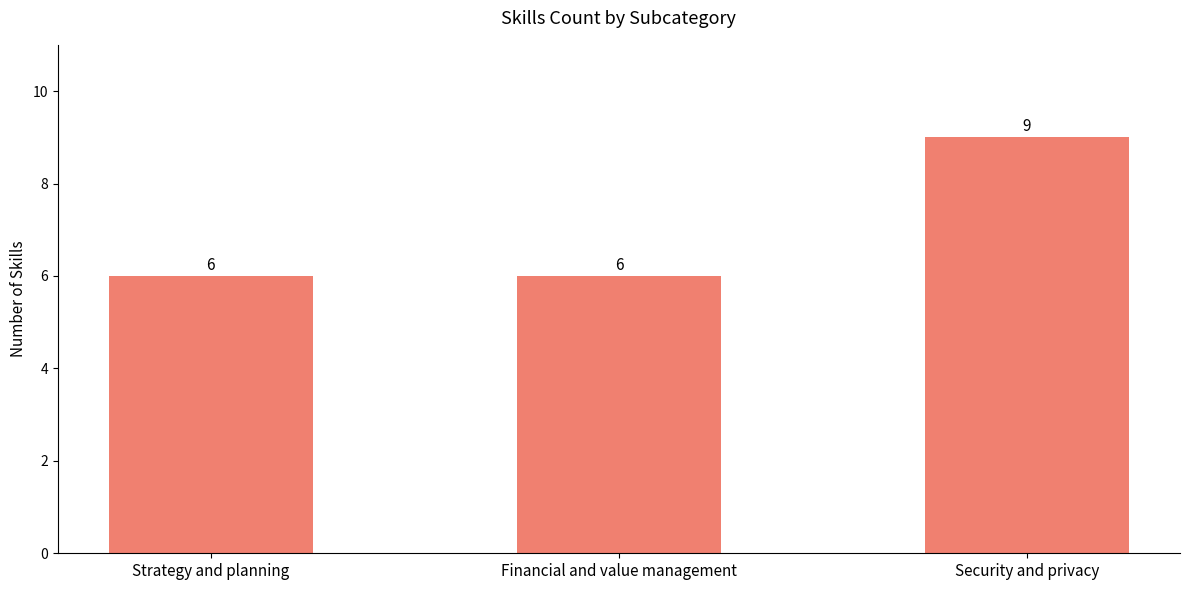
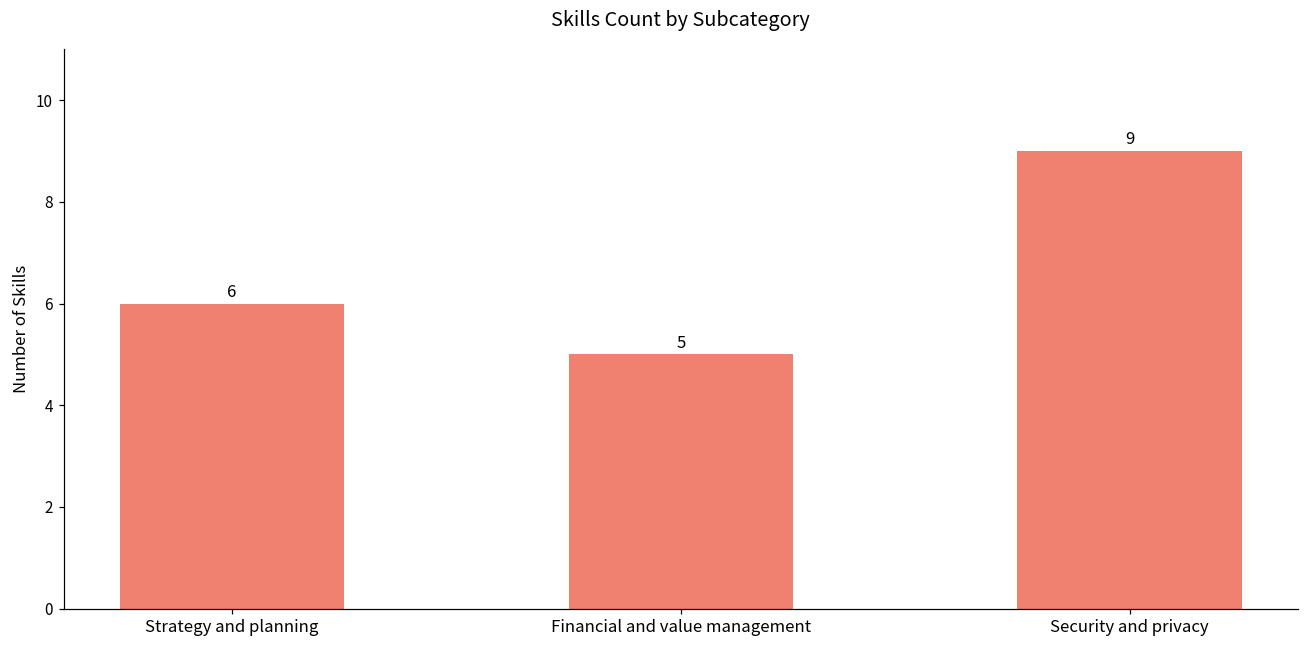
Financial and value management: 6 -> 5
